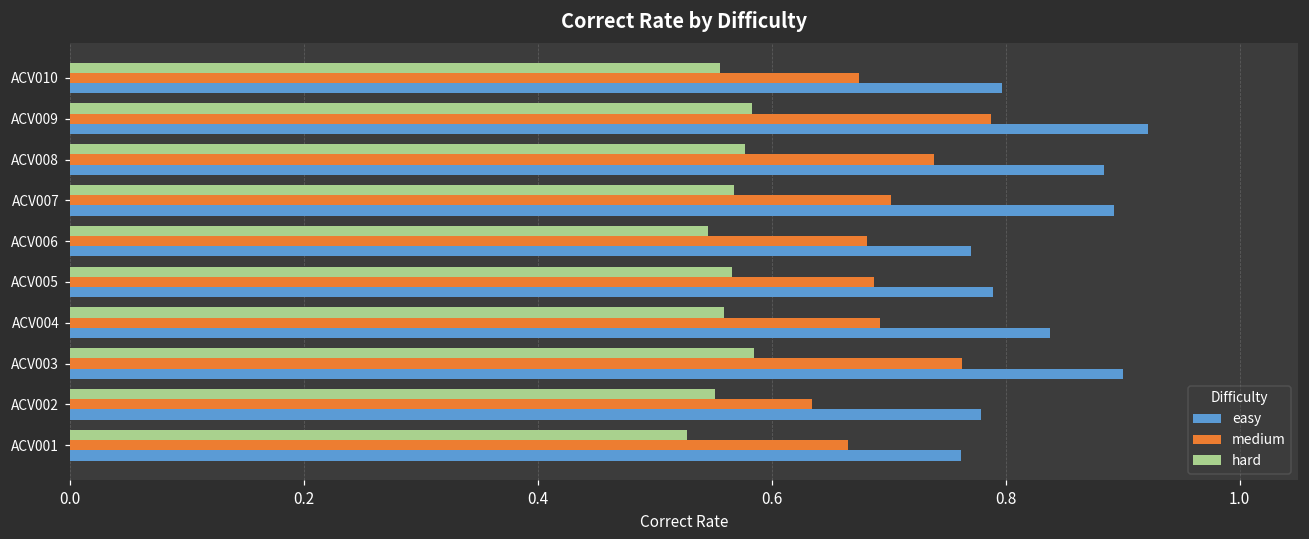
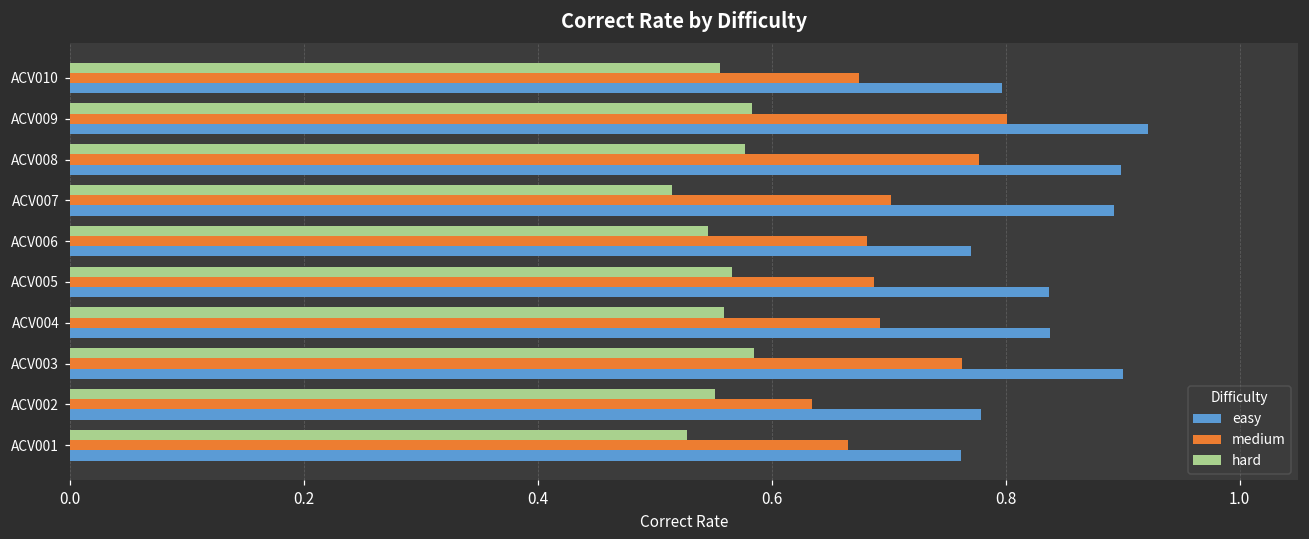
medium, ACV009: 0.788 -> 0.801
medium, ACV008: 0.739 -> 0.778
easy, ACV008: 0.884 -> 0.898
hard, ACV007: 0.568 -> 0.515
easy, ACV005: 0.789 -> 0.838
